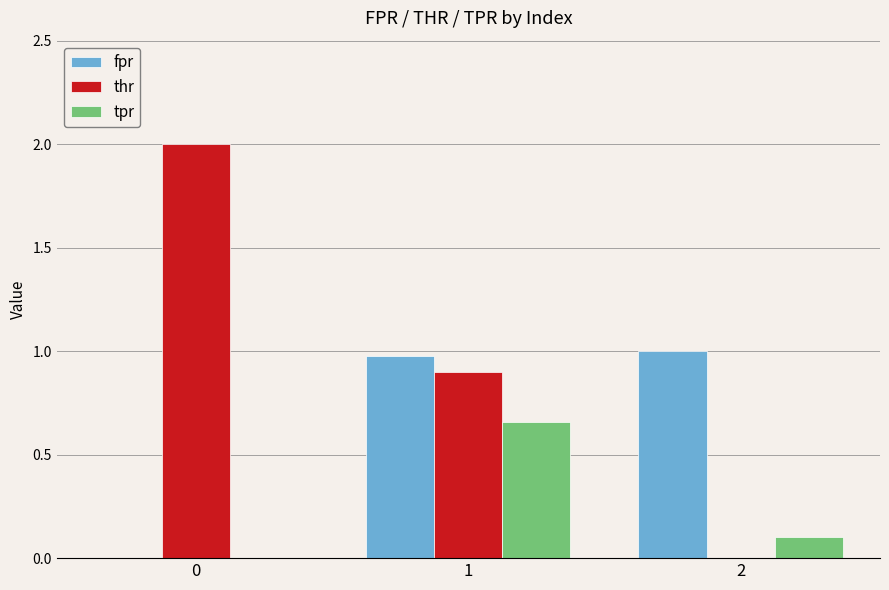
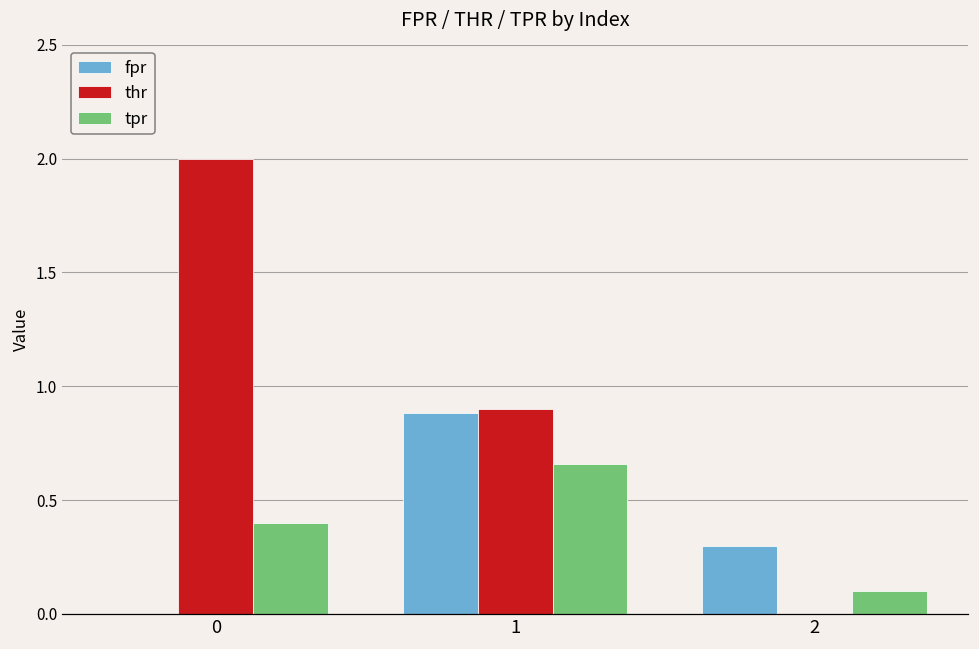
tpr, 0: 0.0 -> 0.4
fpr, 1: 0.98 -> 0.88
fpr, 2: 1.0 -> 0.3
